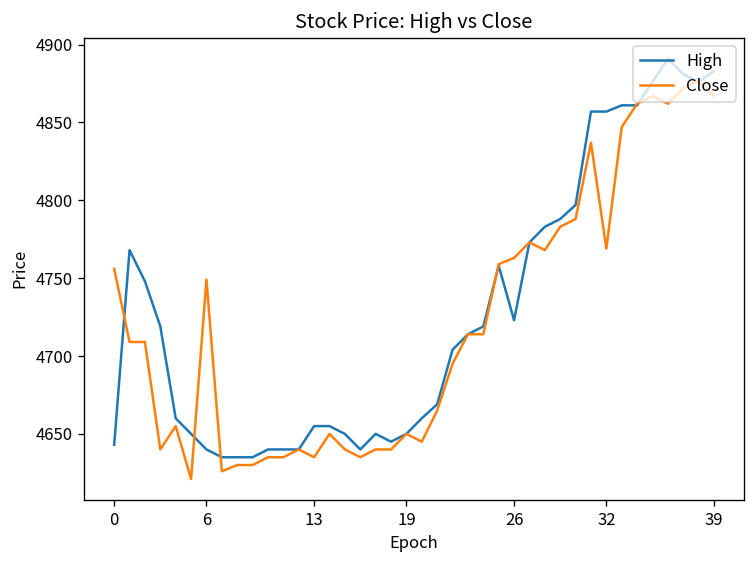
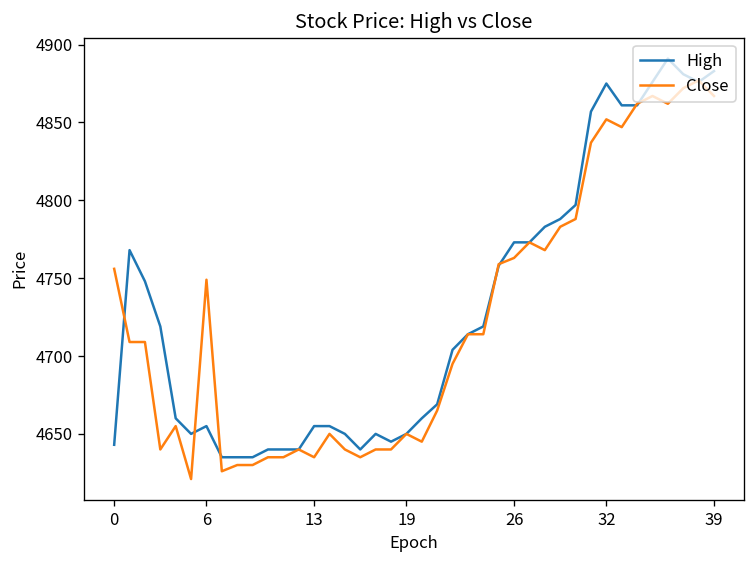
High, 6: 4640 -> 4655
High, 26: 4723 -> 4773
High, 32: 4857 -> 4875
Close, 32: 4769 -> 4852
